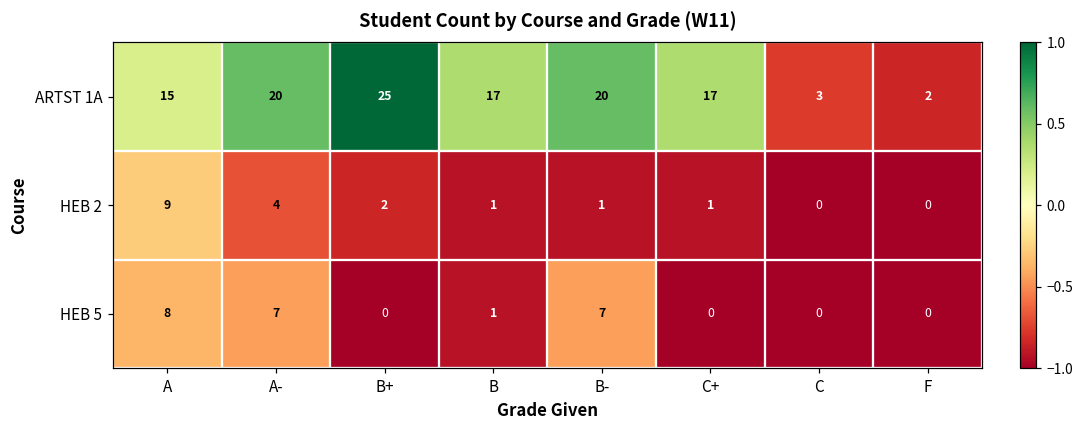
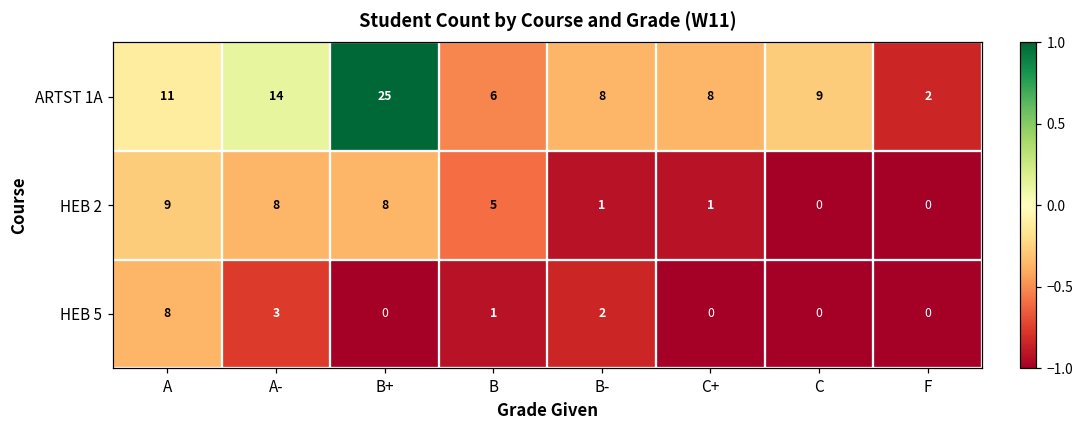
ARTST 1A, A: 15 -> 11
ARTST 1A, A-: 20 -> 14
ARTST 1A, B: 17 -> 6
ARTST 1A, B-: 20 -> 8
ARTST 1A, C+: 17 -> 8
ARTST 1A, C: 3 -> 9
HEB 2, A-: 4 -> 8
HEB 2, B+: 2 -> 8
HEB 2, B: 1 -> 5
HEB 5, A-: 7 -> 3
HEB 5, B-: 7 -> 2
